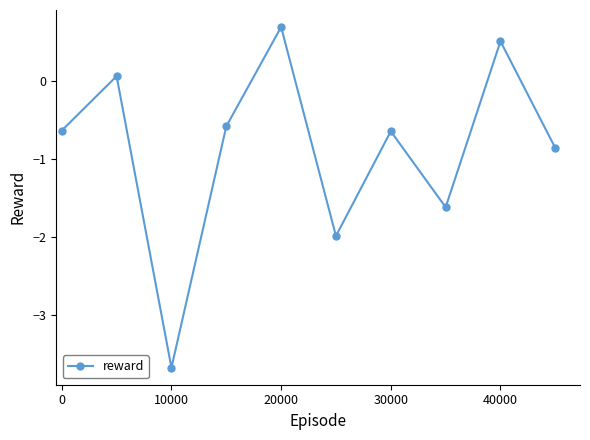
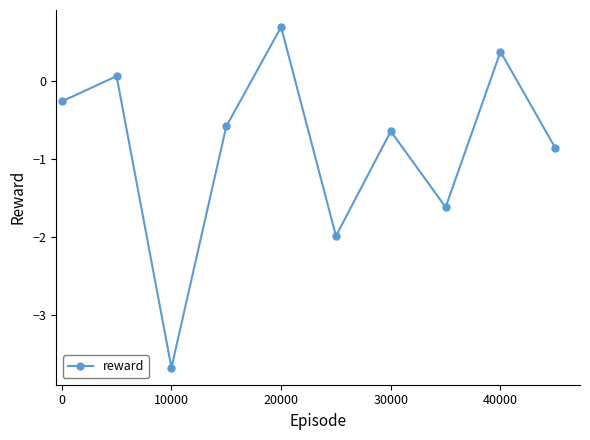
0: -0.6 -> -0.3
40000: 0.5 -> 0.4
